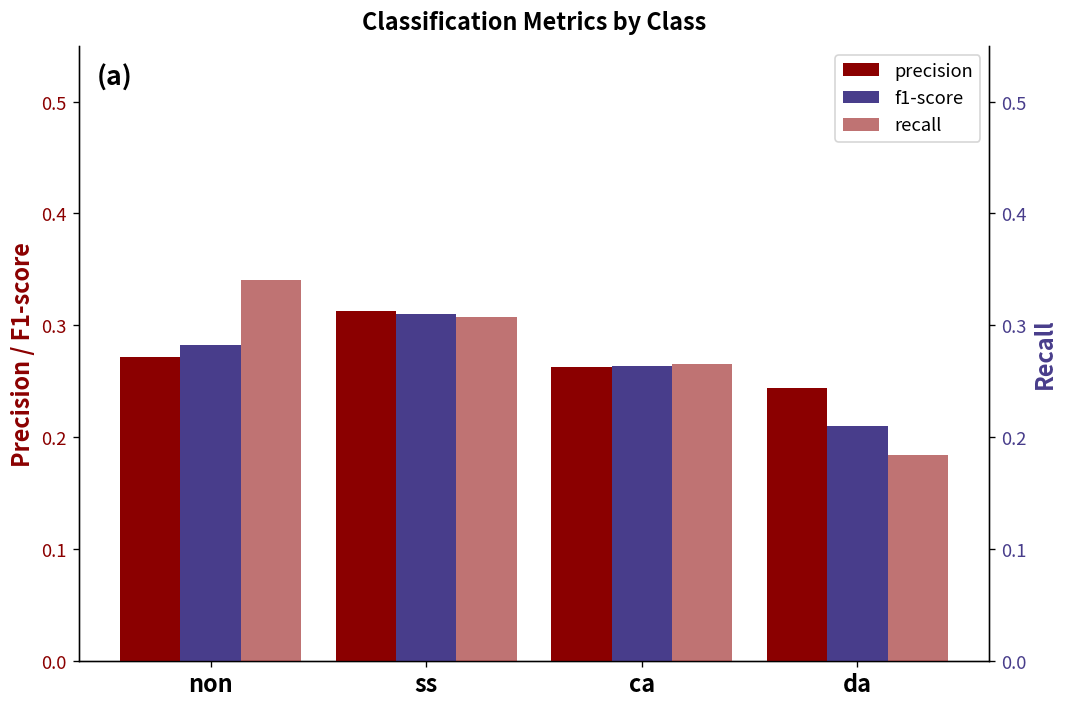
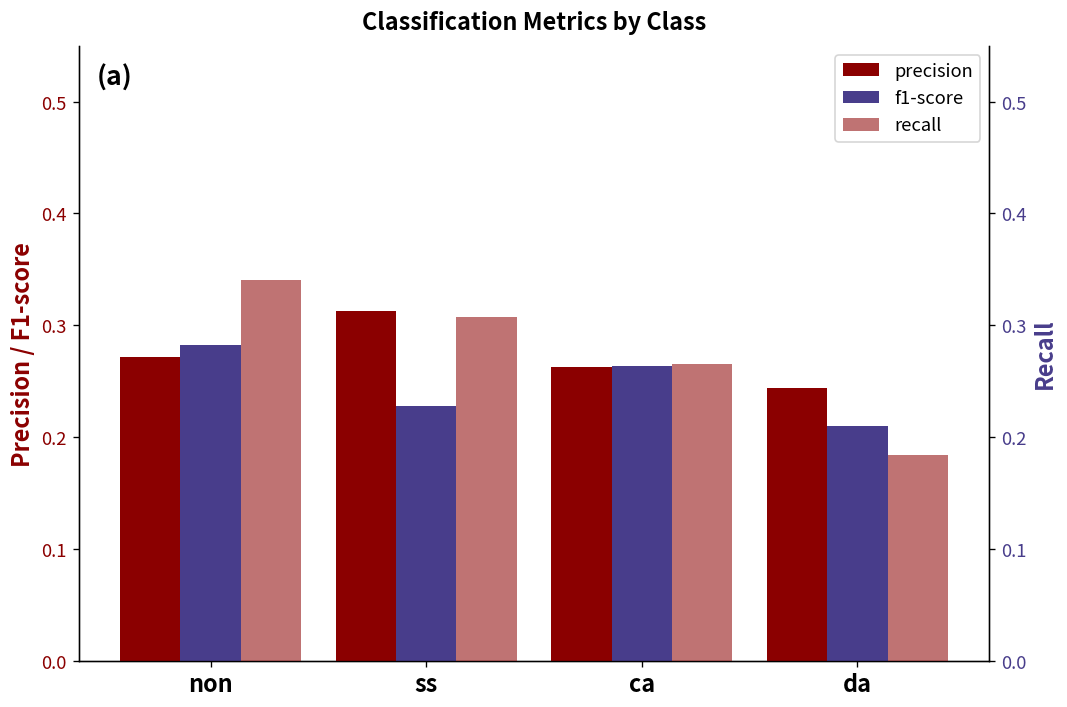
f1-score, ss: 0.31 -> 0.23
